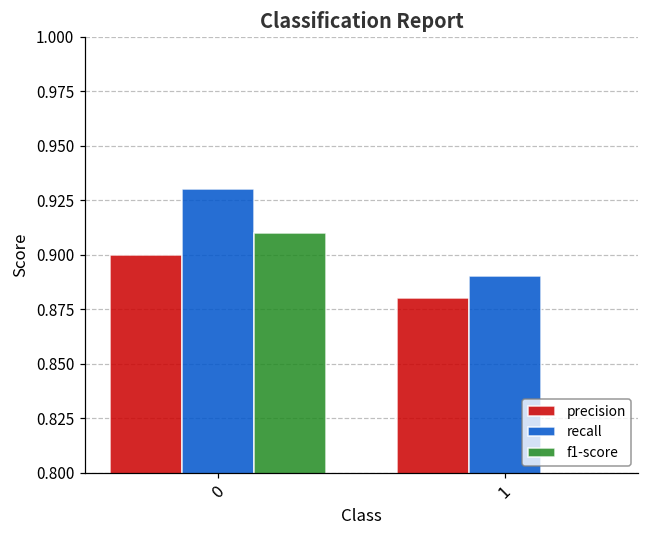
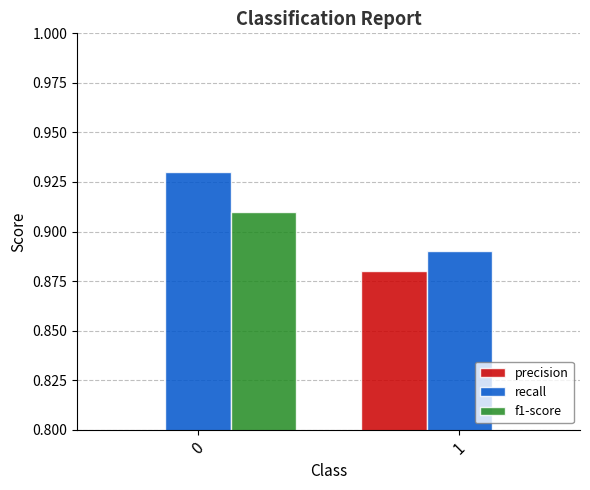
precision, 0: 0.9 -> 0.8
